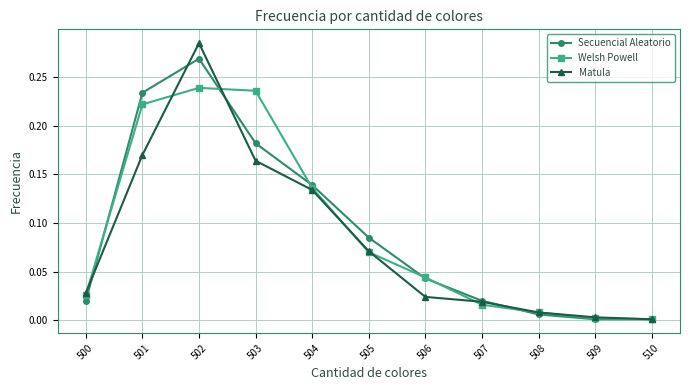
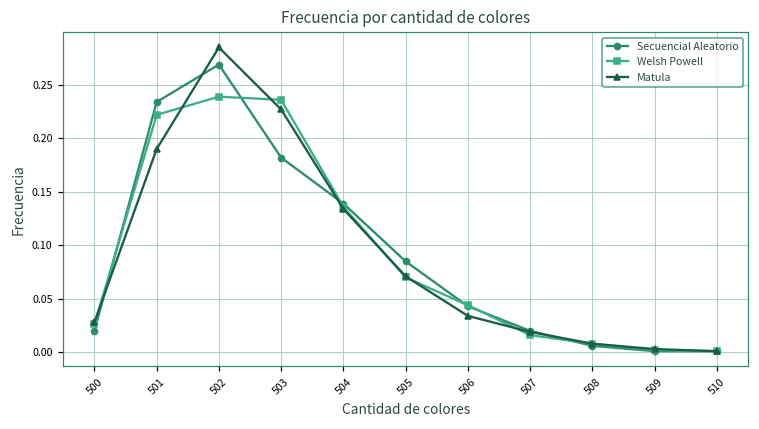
Matula, 501: 0.17 -> 0.19
Matula, 503: 0.16 -> 0.23
Matula, 506: 0.02 -> 0.03
